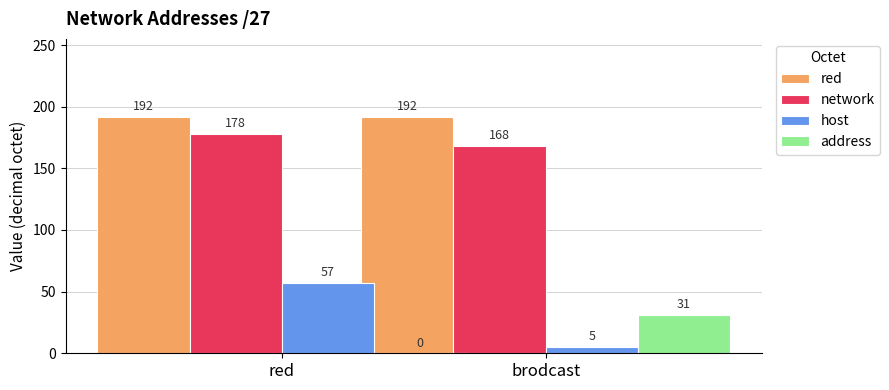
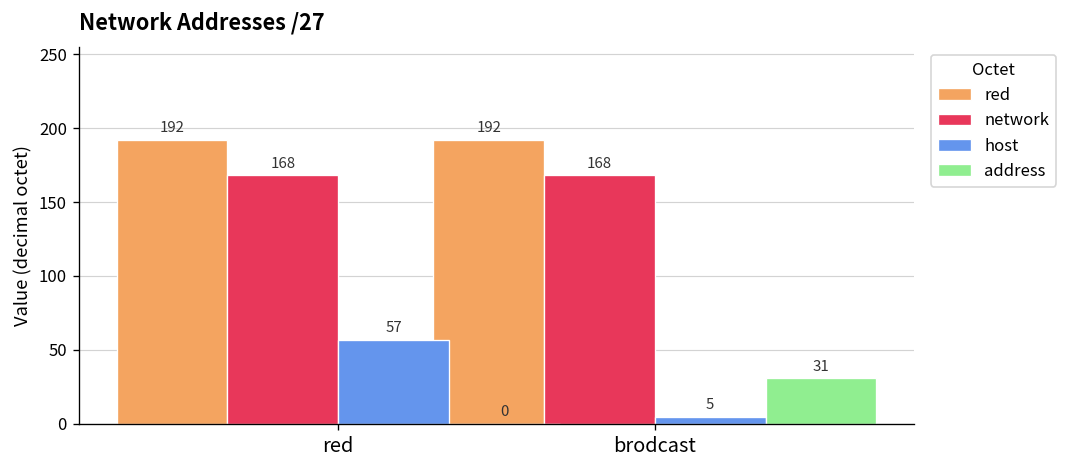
network, red: 178 -> 168
